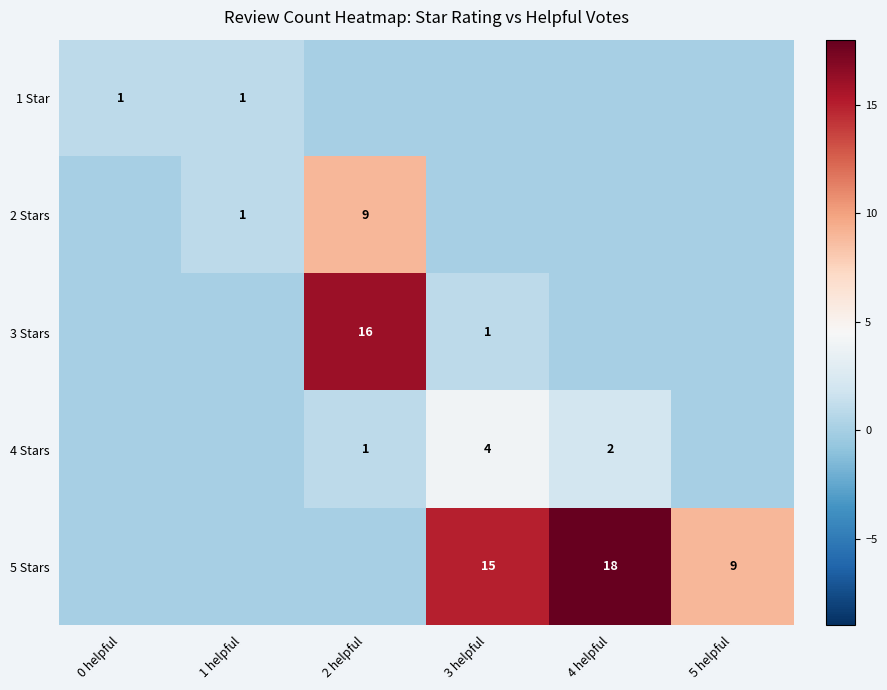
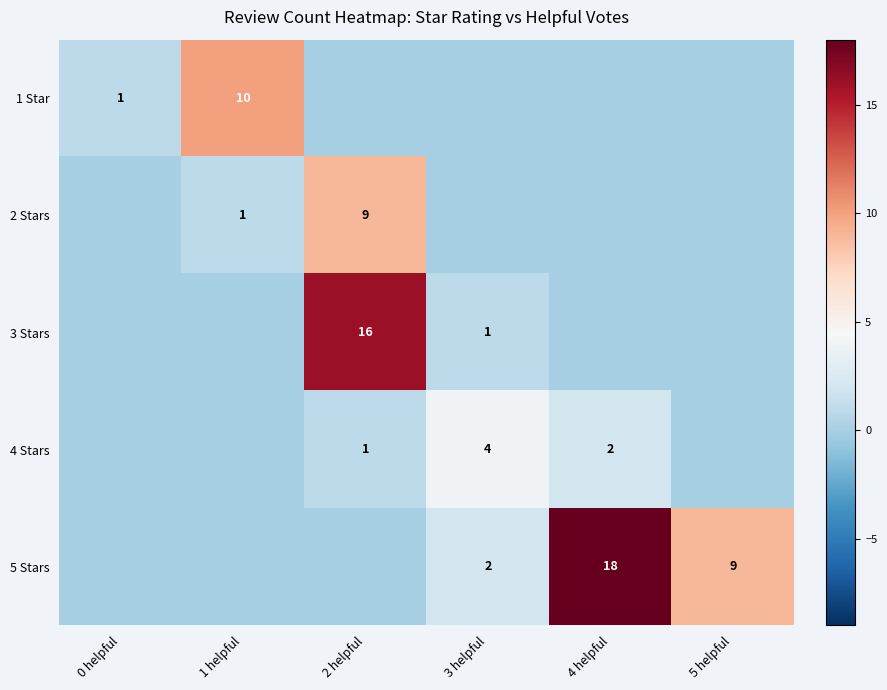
1 Star, 1 helpful: 1 -> 10
5 Stars, 3 helpful: 15 -> 2
